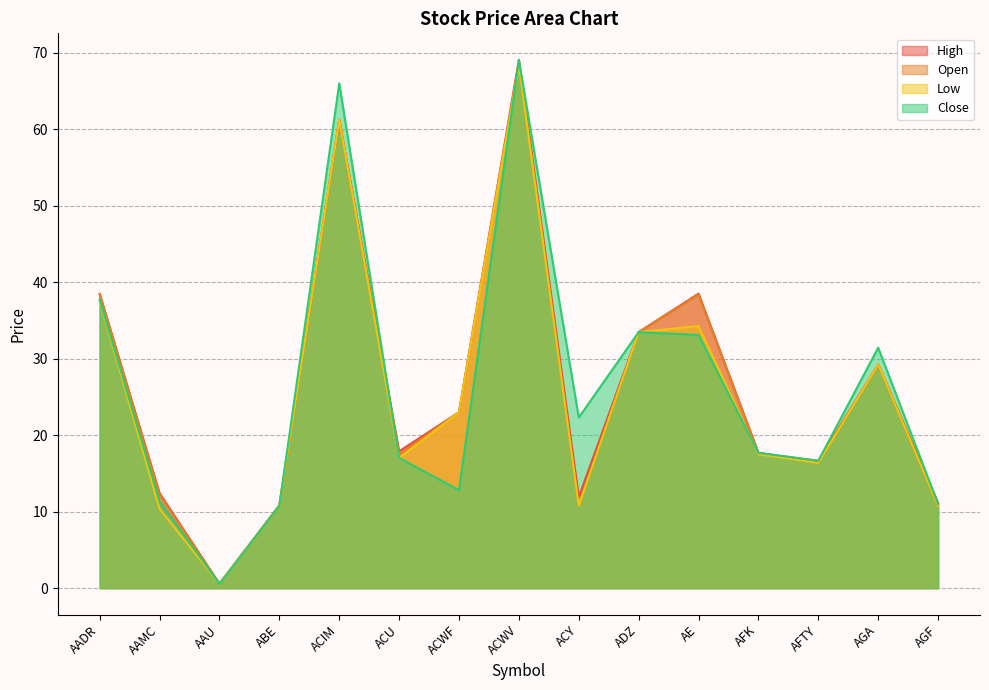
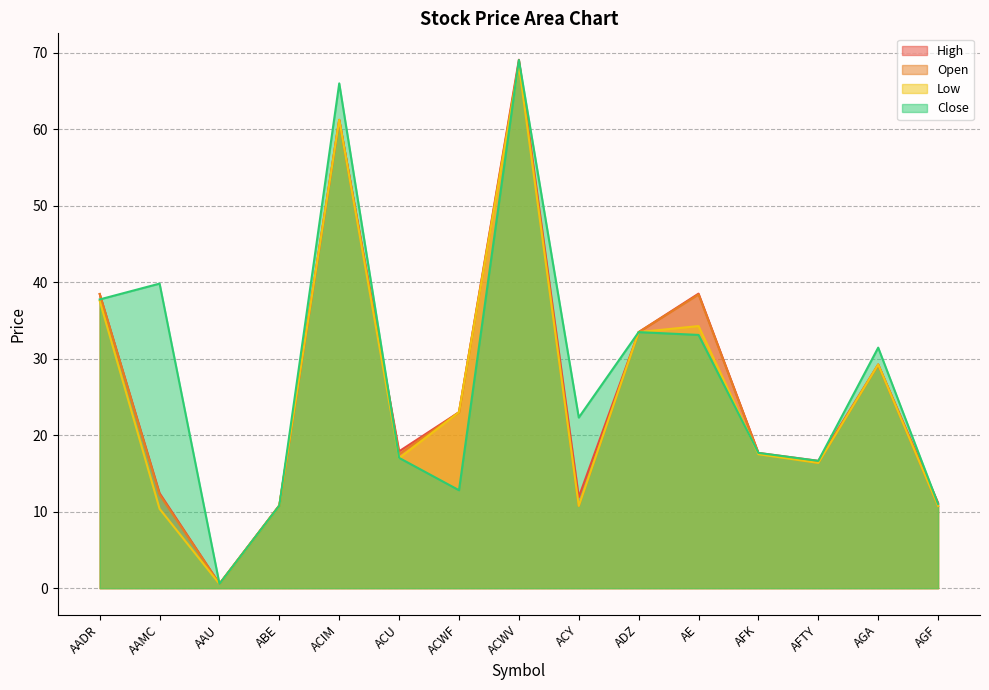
Close, AAMC: 11 -> 40
